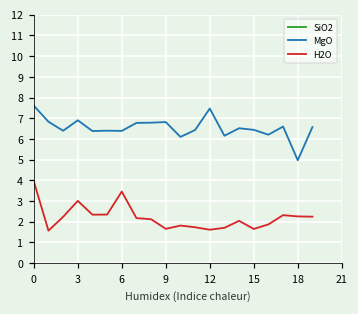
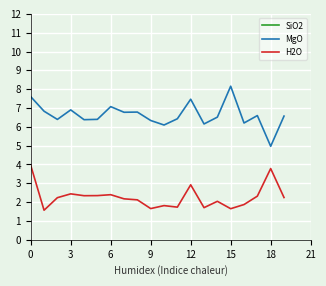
H2O, 3: 3.0 -> 2.4
MgO, 6: 6.4 -> 7.1
H2O, 6: 3.5 -> 2.4
MgO, 9: 6.8 -> 6.3
H2O, 12: 1.6 -> 2.9
MgO, 15: 6.4 -> 8.2
H2O, 18: 2.3 -> 3.8
